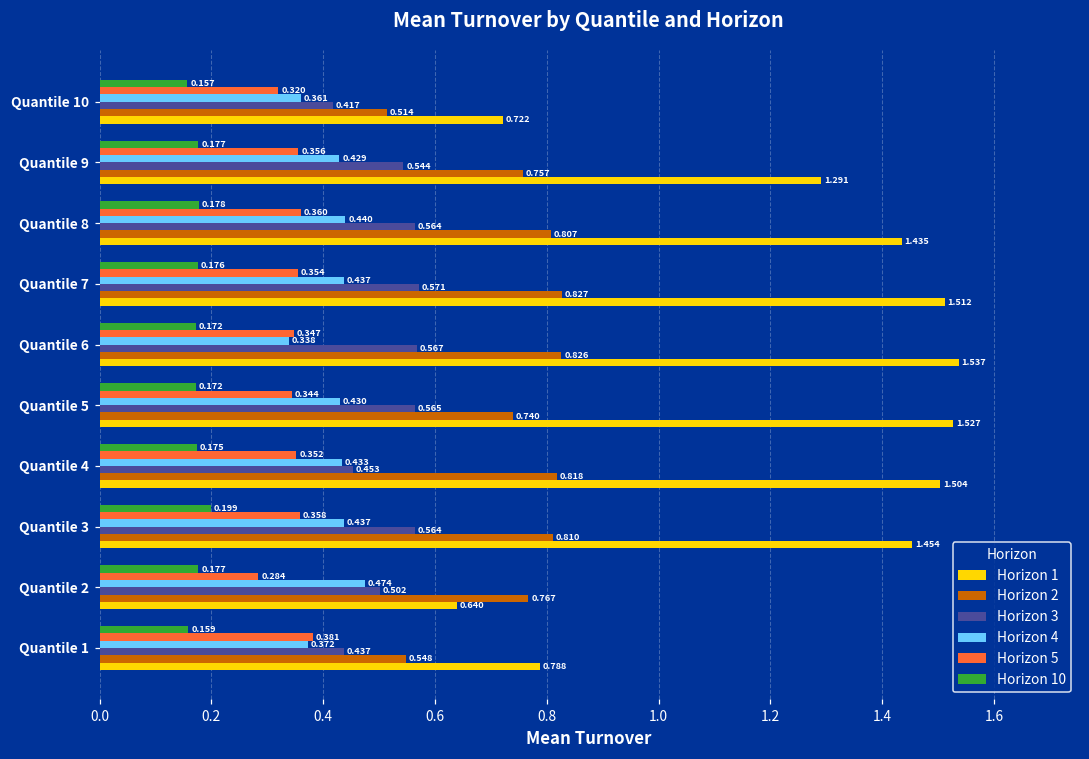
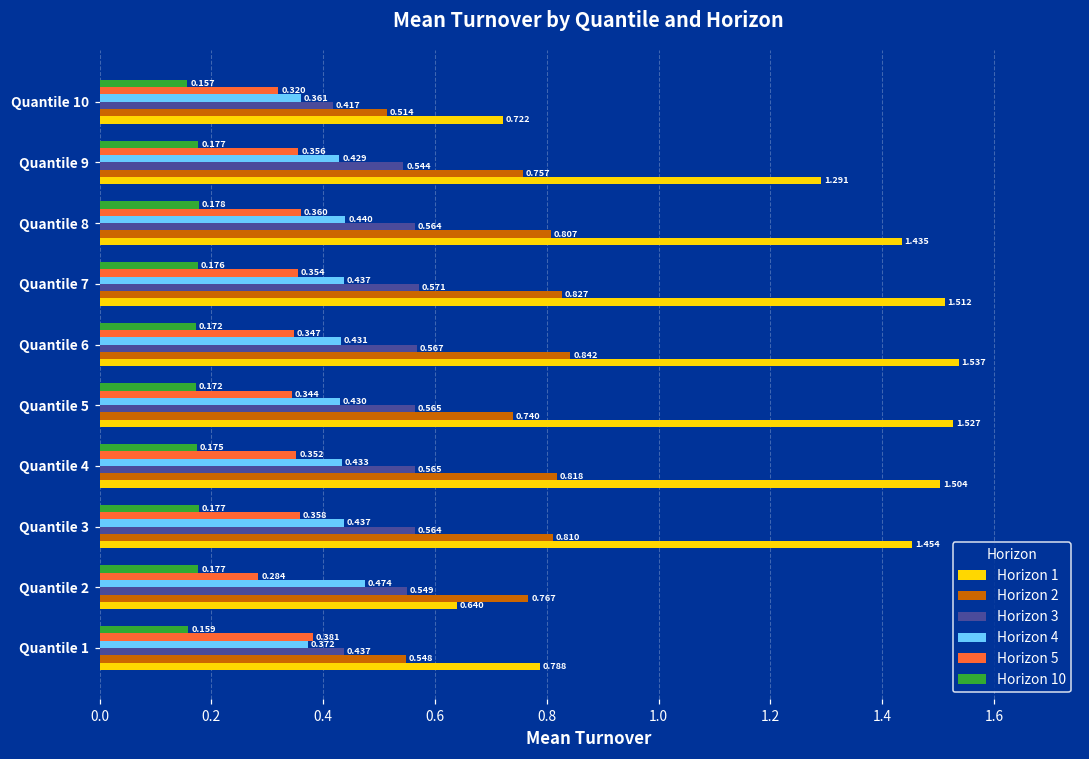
Horizon 4, Quantile 6: 0.338 -> 0.431
Horizon 2, Quantile 6: 0.826 -> 0.842
Horizon 3, Quantile 4: 0.453 -> 0.565
Horizon 10, Quantile 3: 0.199 -> 0.177
Horizon 3, Quantile 2: 0.502 -> 0.549
